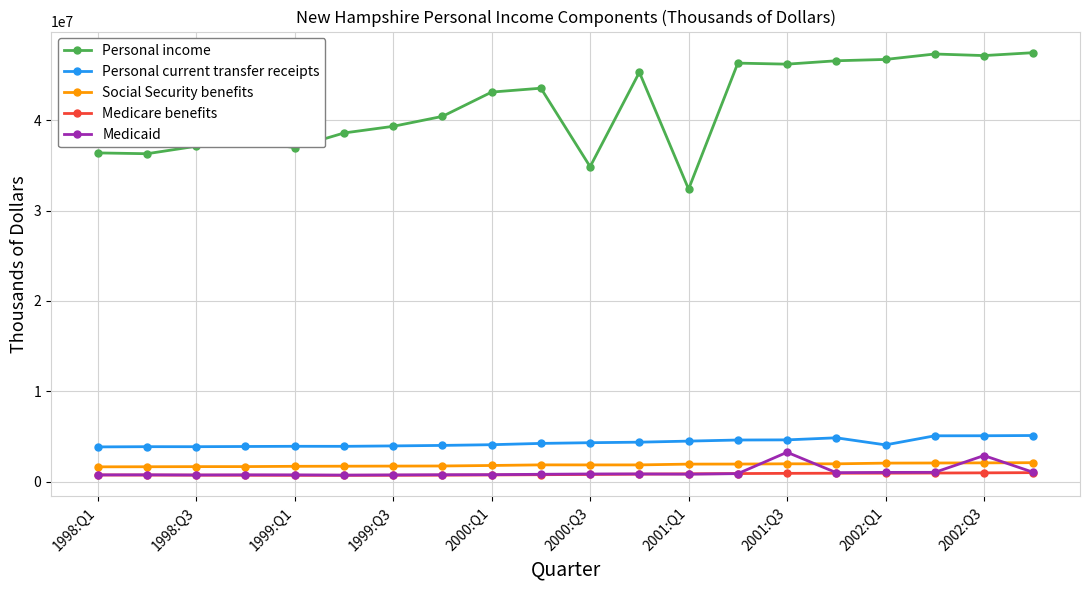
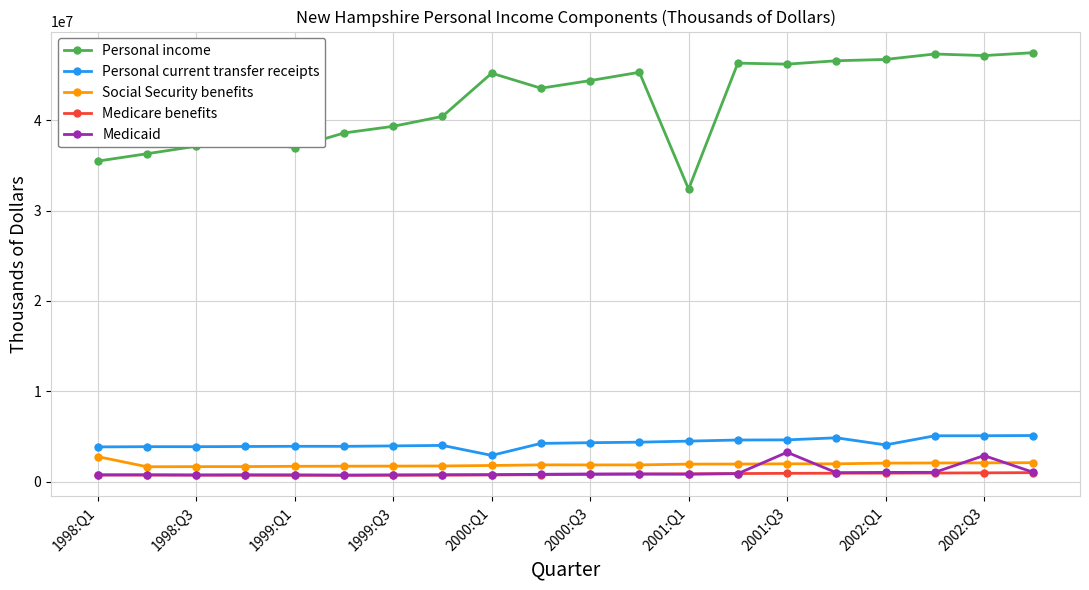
Personal income, 1998:Q1: 36000000 -> 35000000
Social Security benefits, 1998:Q1: 2000000 -> 3000000
Personal income, 2000:Q1: 43000000 -> 45000000
Personal current transfer receipts, 2000:Q1: 4000000 -> 3000000
Personal income, 2000:Q3: 35000000 -> 44000000
